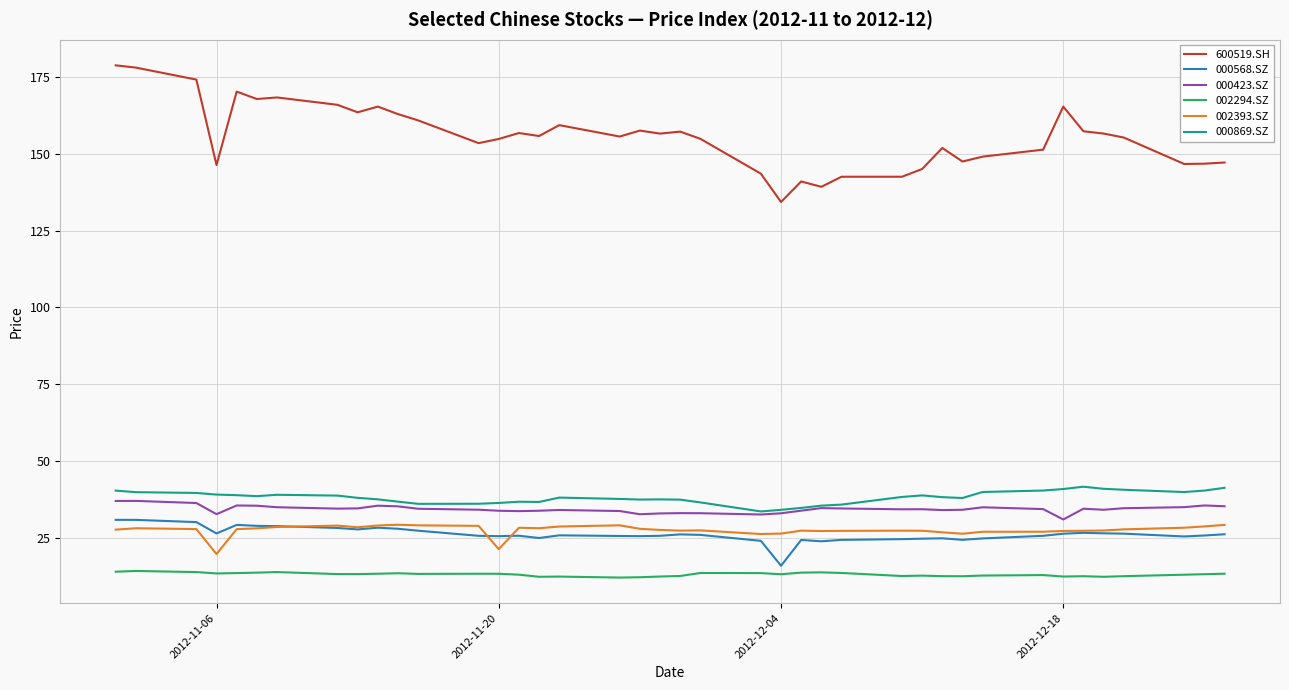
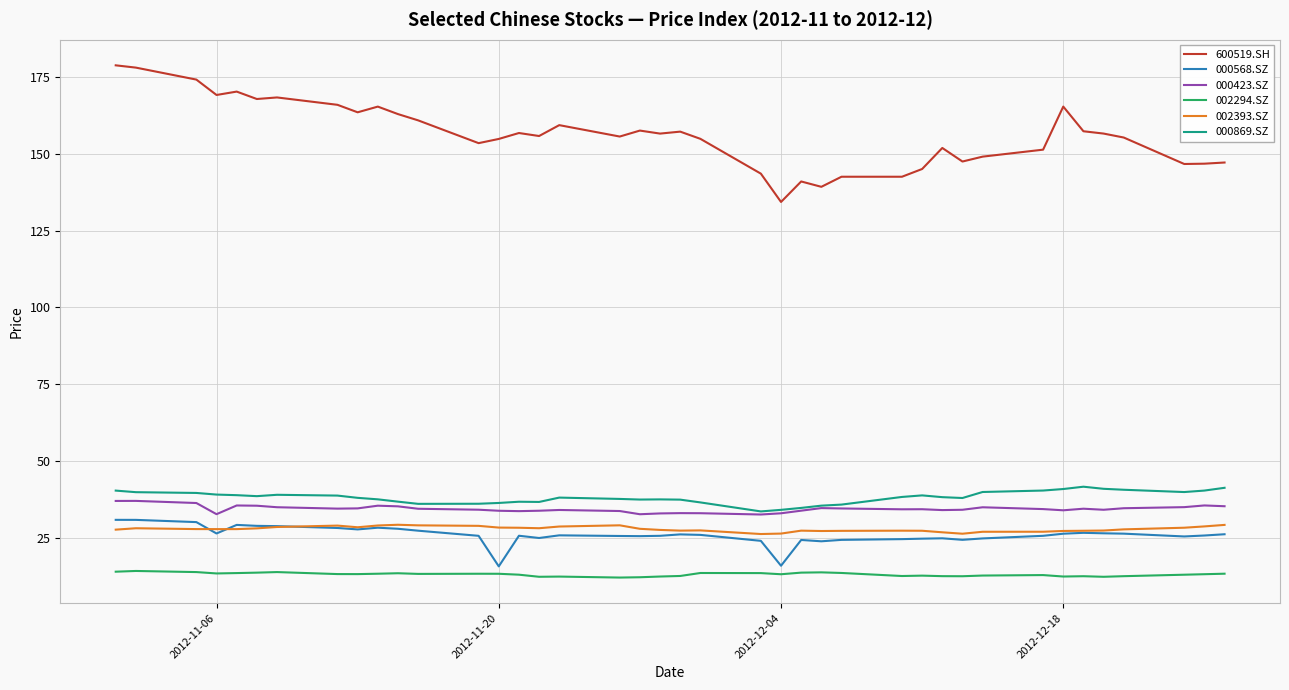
600519.SH, 2012-11-06: 146 -> 169
002393.SZ, 2012-11-06: 20 -> 28
000568.SZ, 2012-11-20: 25 -> 16
002393.SZ, 2012-11-20: 21 -> 28
000423.SZ, 2012-12-18: 31 -> 34
